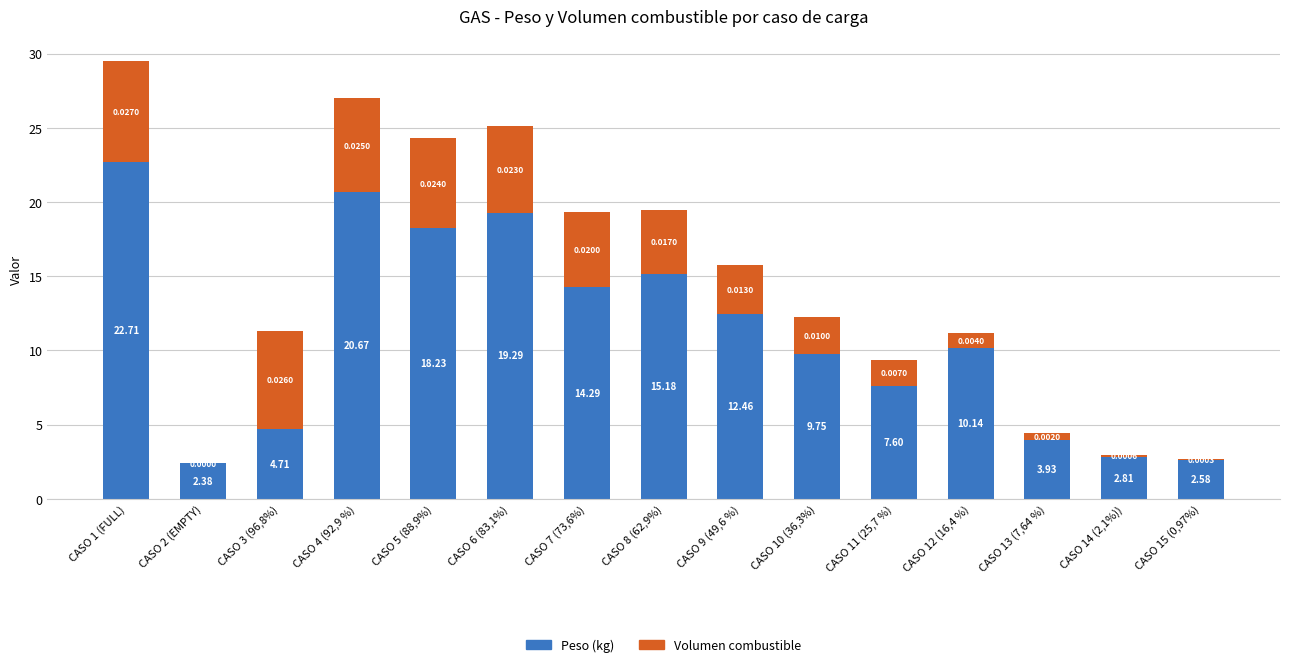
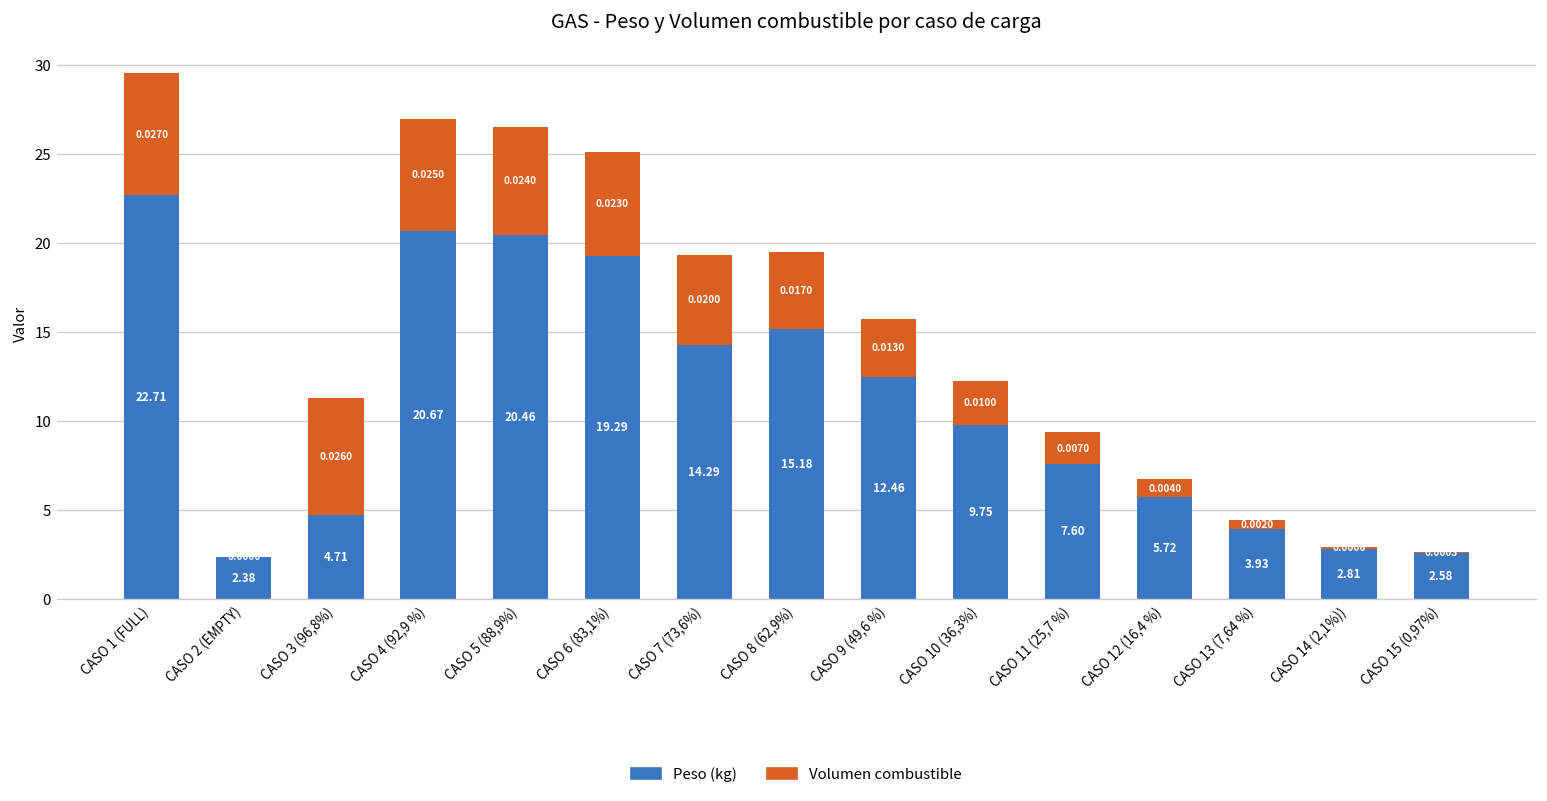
Peso (kg), CASO 5 (88,9%): 18.23 -> 20.46
Peso (kg), CASO 12 (16,4 %): 10.14 -> 5.72
